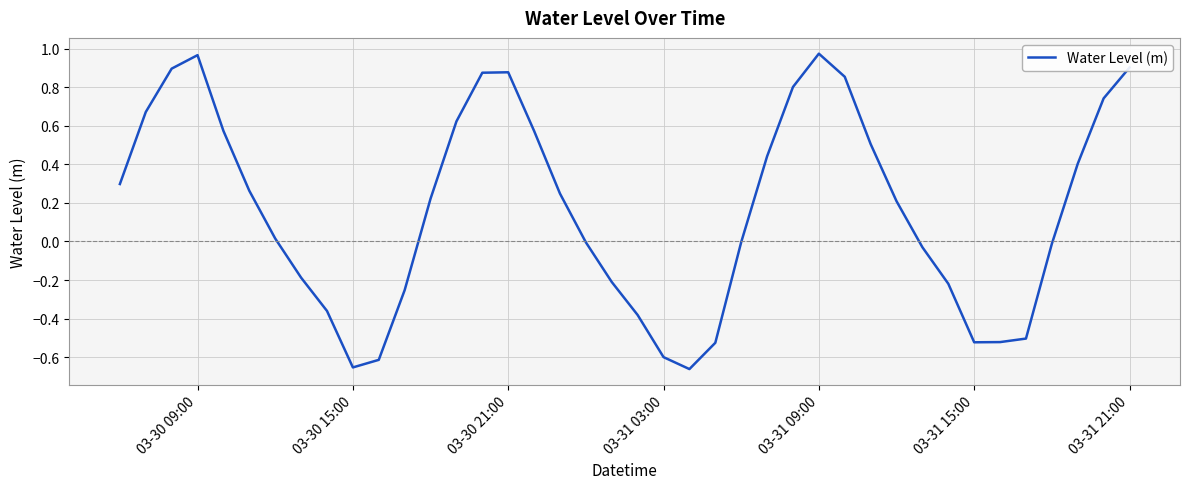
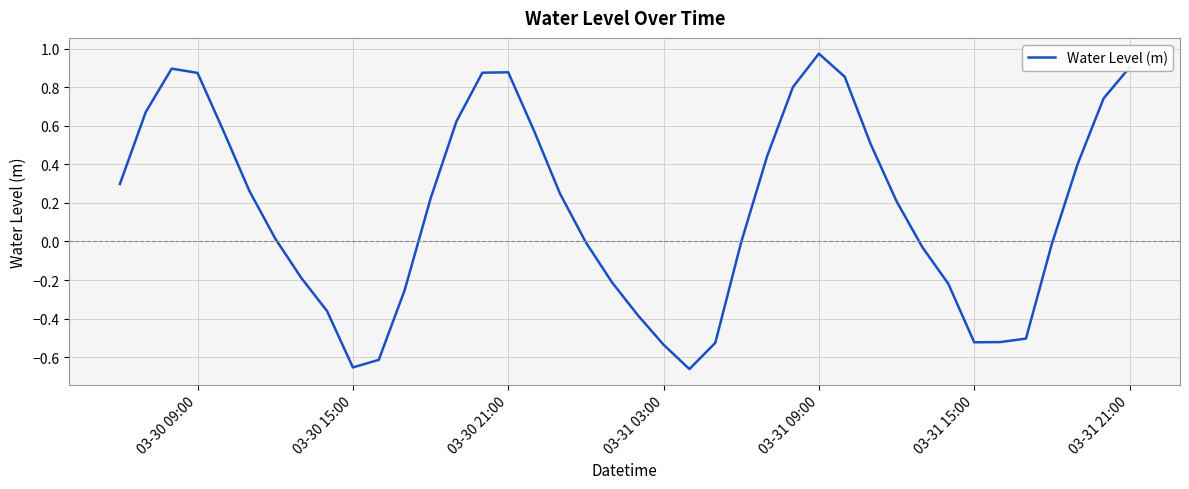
03-30 09:00: 0.97 -> 0.87
03-31 03:00: -0.60 -> -0.54
